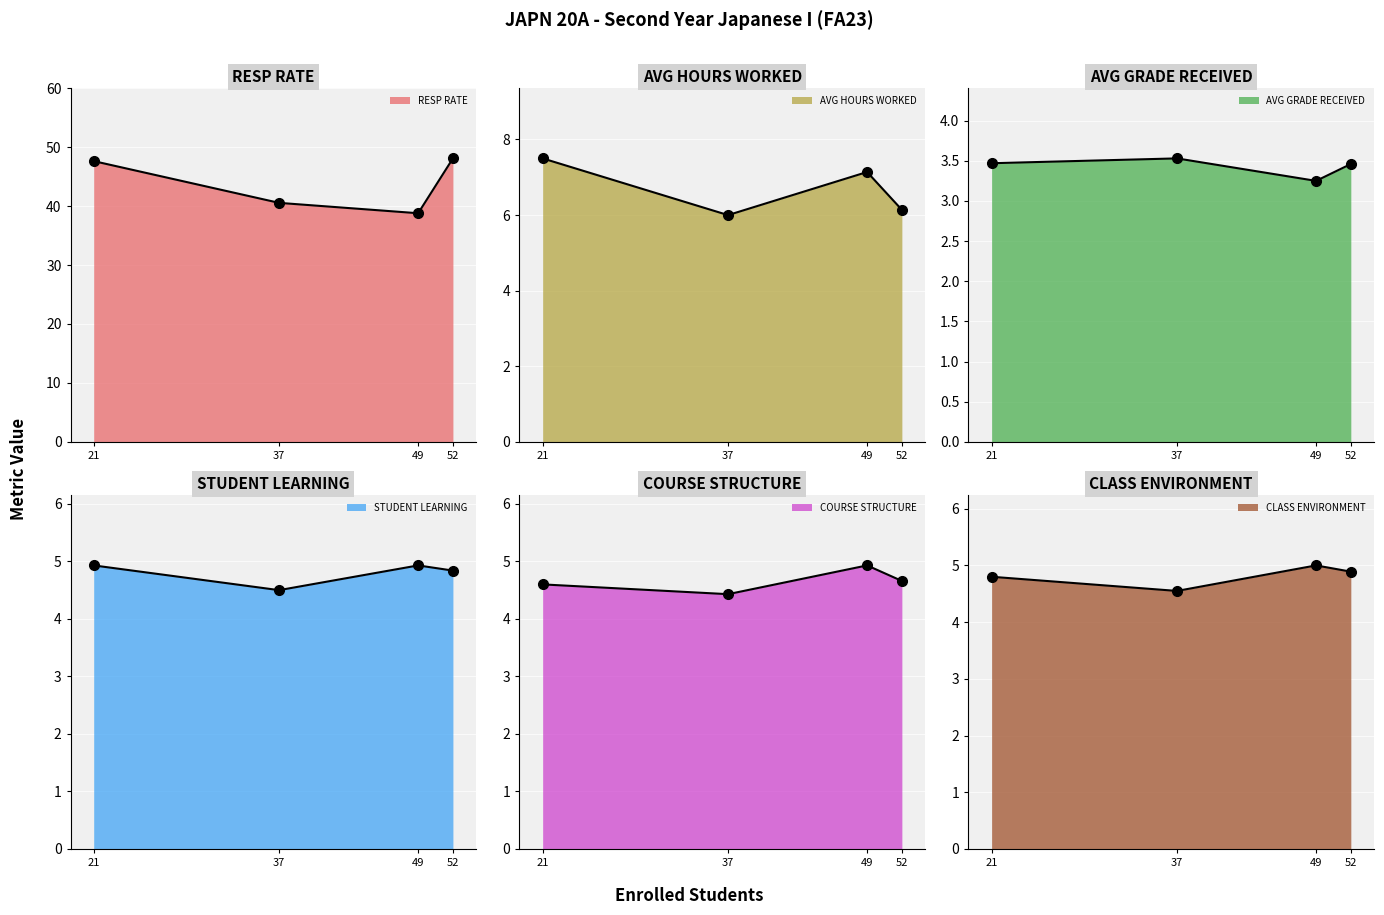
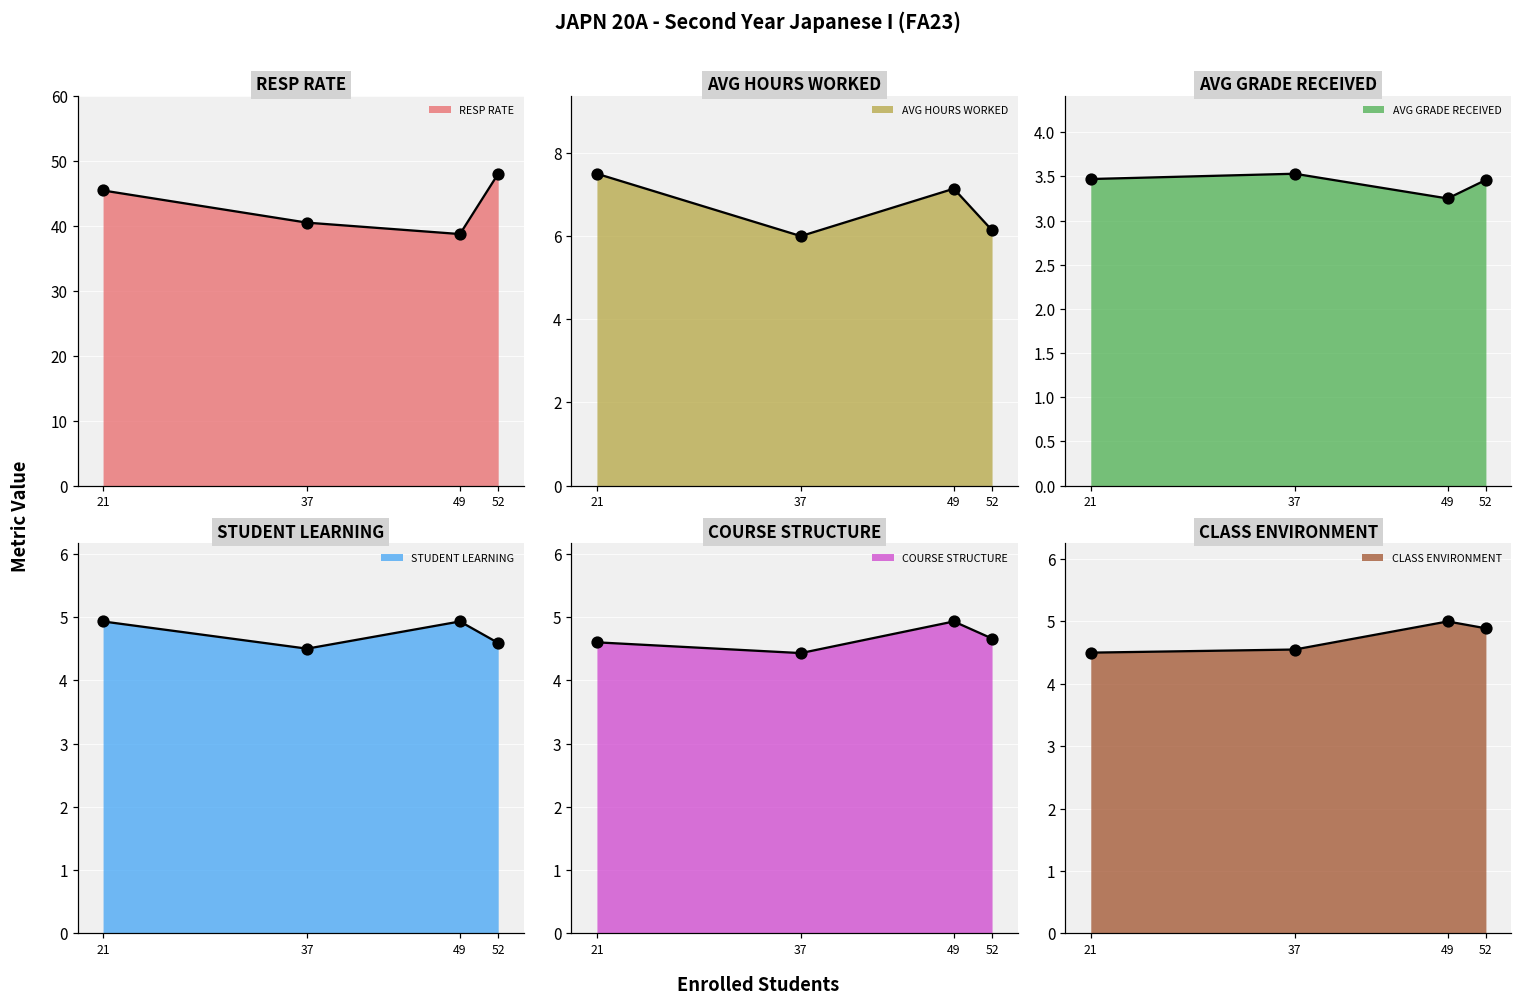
RESP RATE, 21: 48 -> 46
STUDENT LEARNING, 52: 4.8 -> 4.6
CLASS ENVIRONMENT, 21: 4.8 -> 4.5
